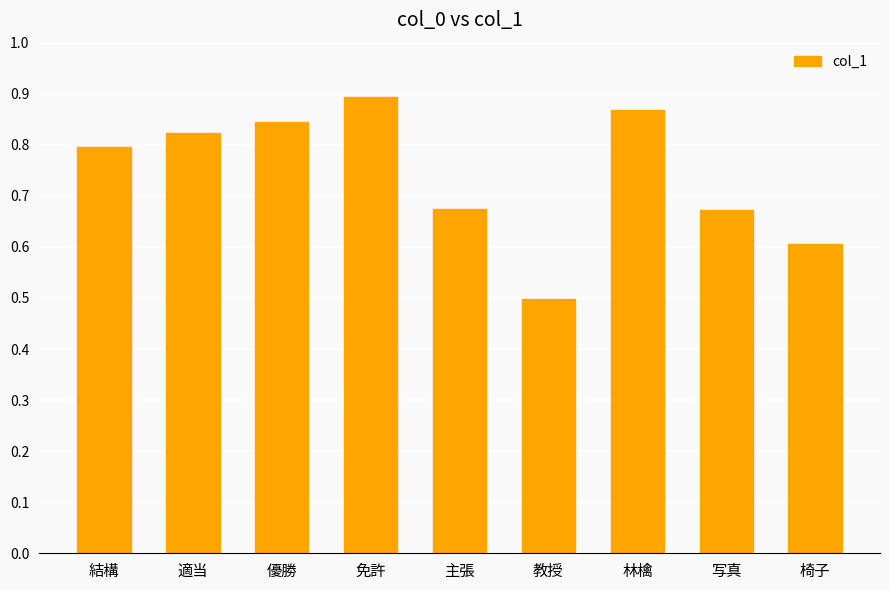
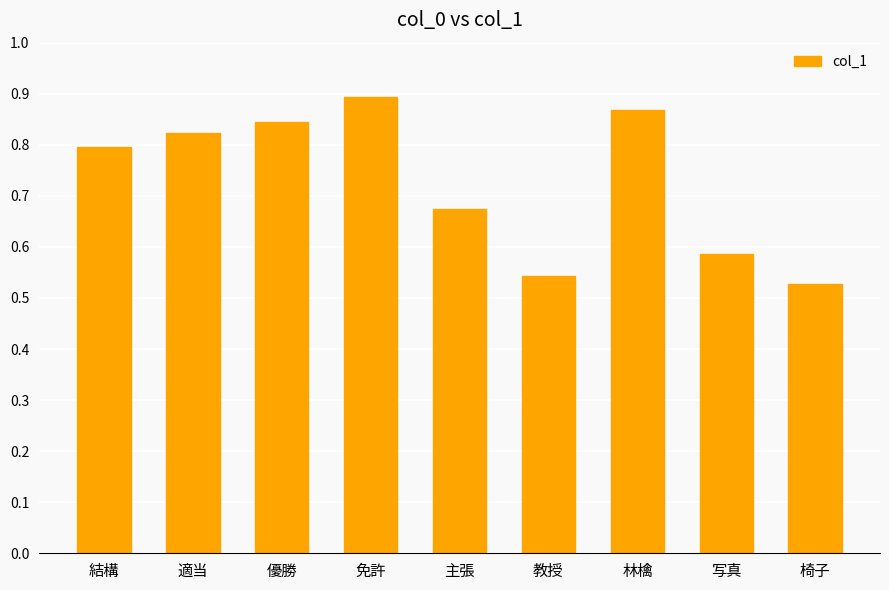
教授: 0.50 -> 0.54
写真: 0.67 -> 0.59
椅子: 0.61 -> 0.53
